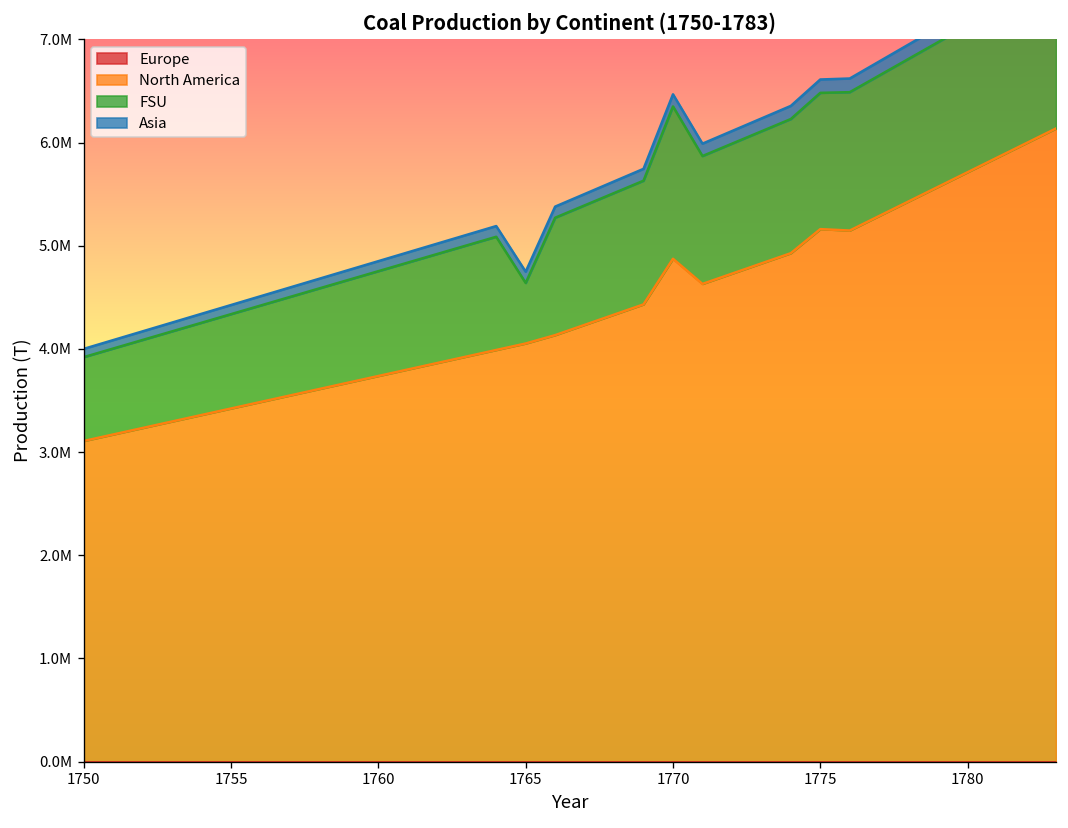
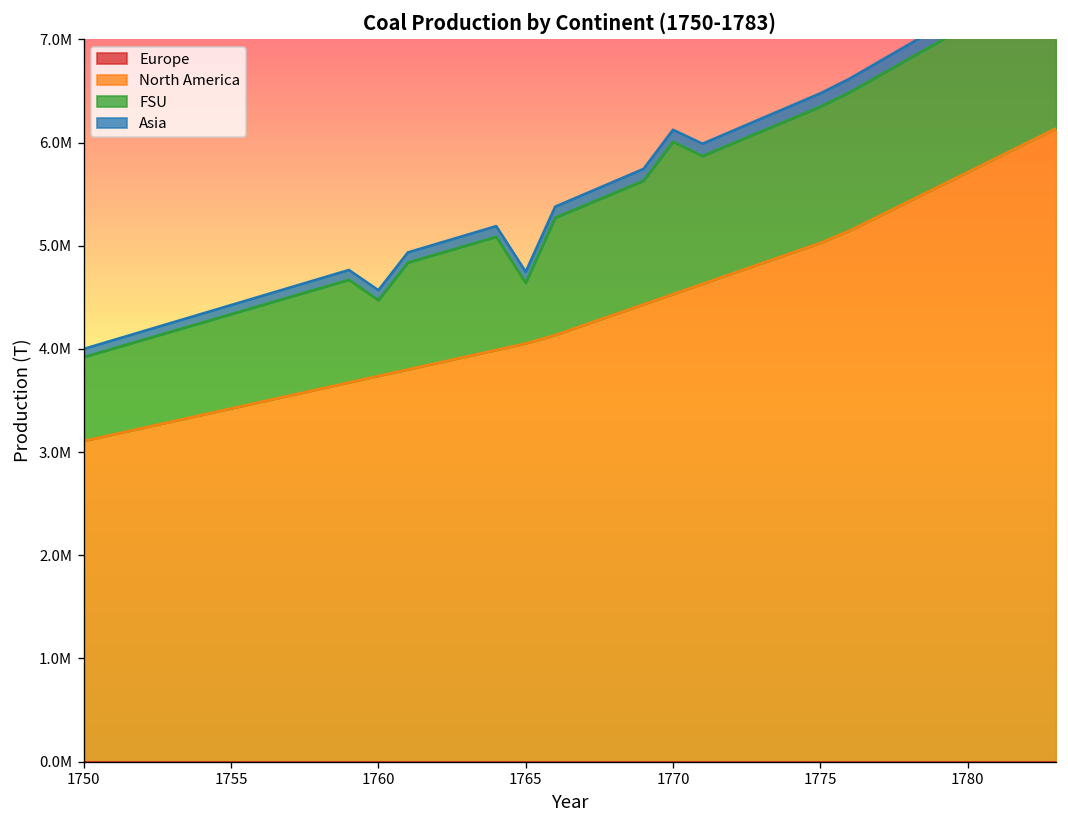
FSU, 1760: 1000000 -> 700000
North America, 1770: 4900000 -> 4500000
North America, 1775: 5200000 -> 5000000
